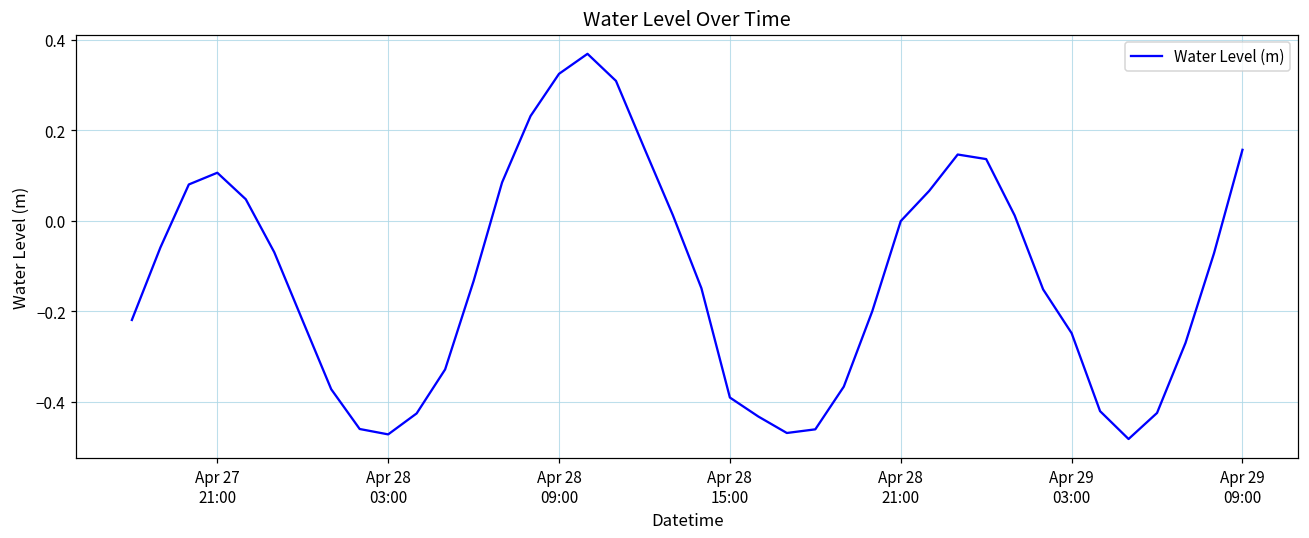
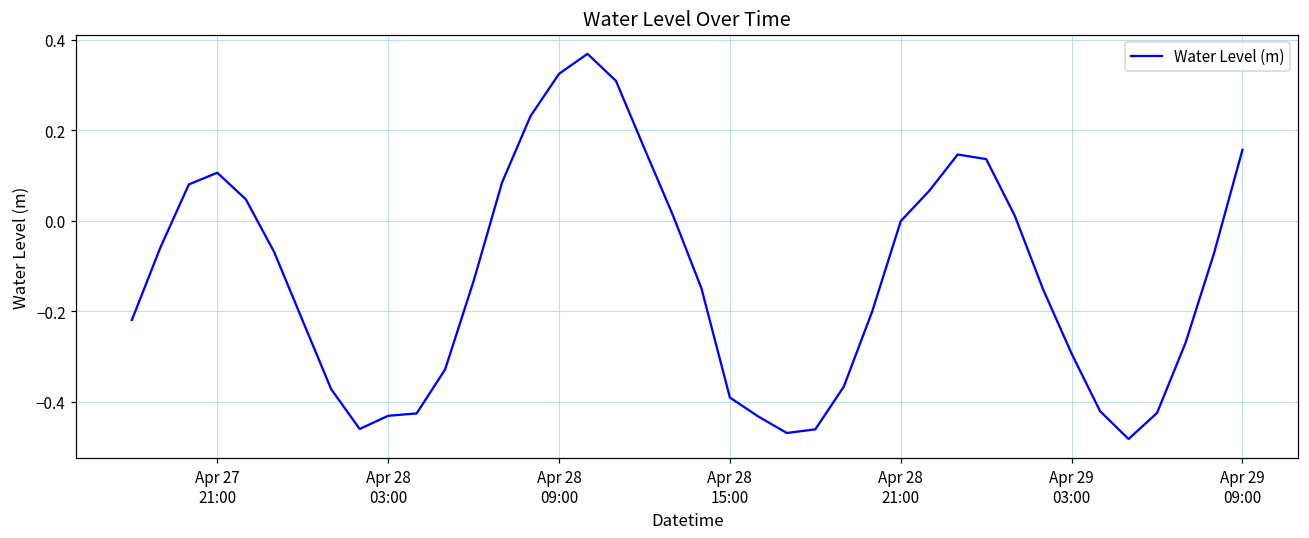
Apr 28 03:00: -0.47 -> -0.43
Apr 29 03:00: -0.25 -> -0.29
